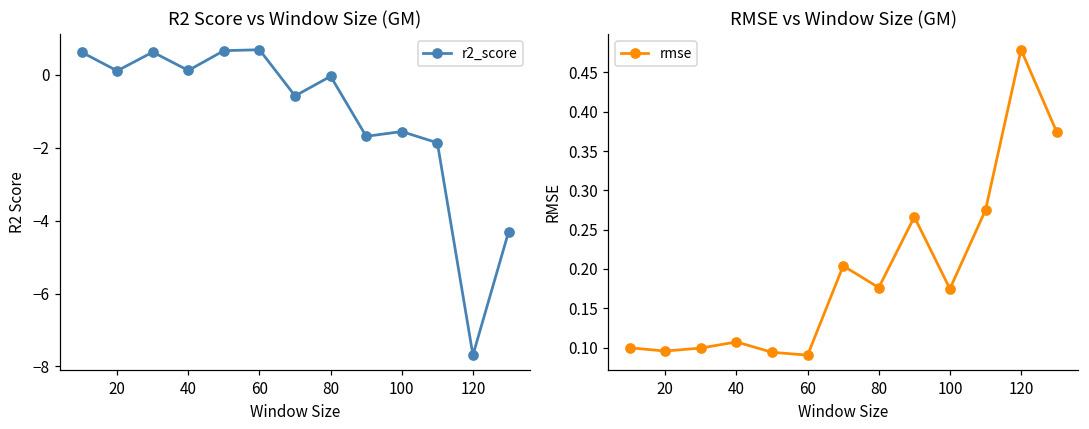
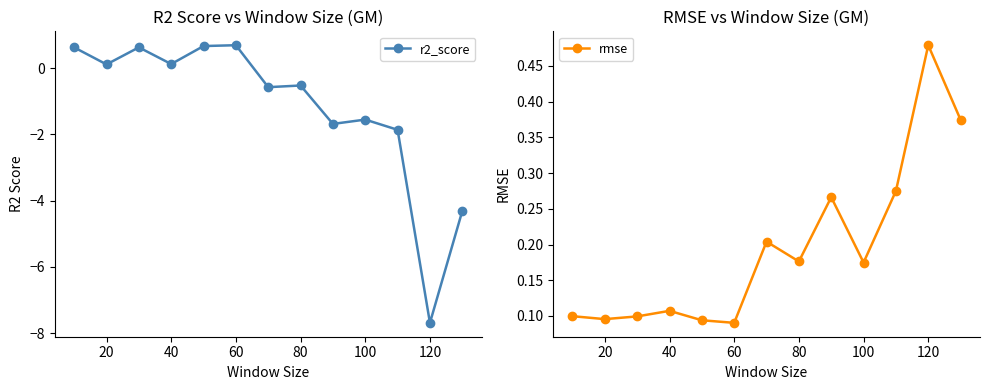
R2 Score vs Window Size (GM), 80: 0.0 -> -0.5
